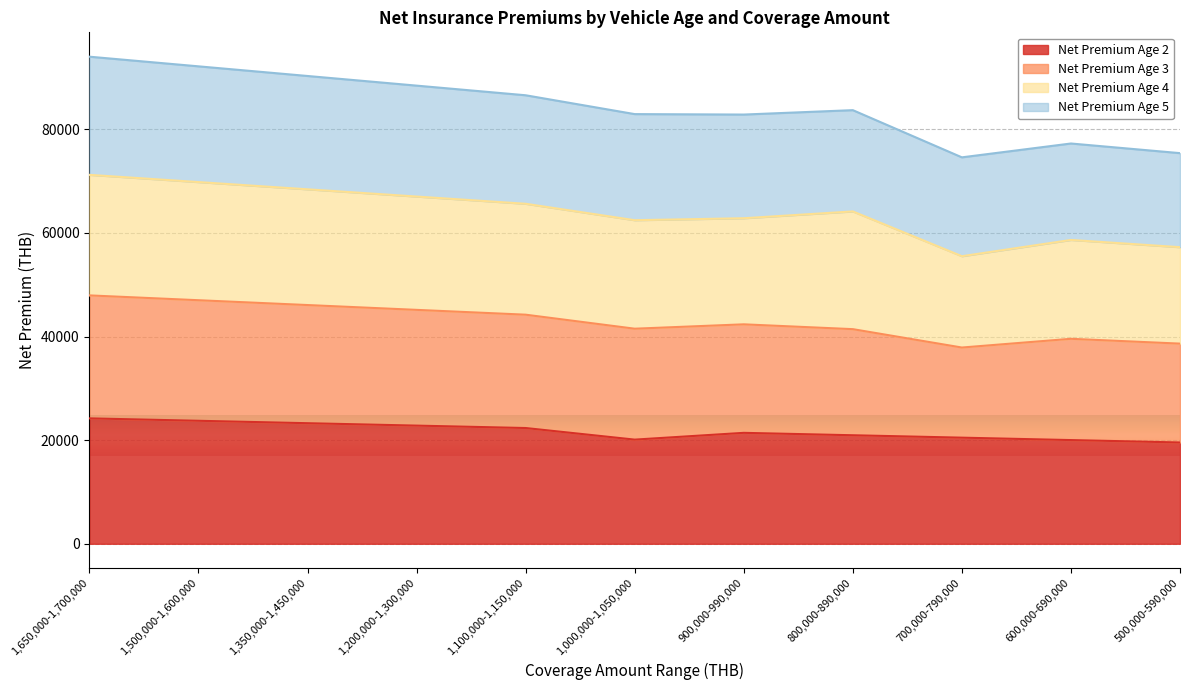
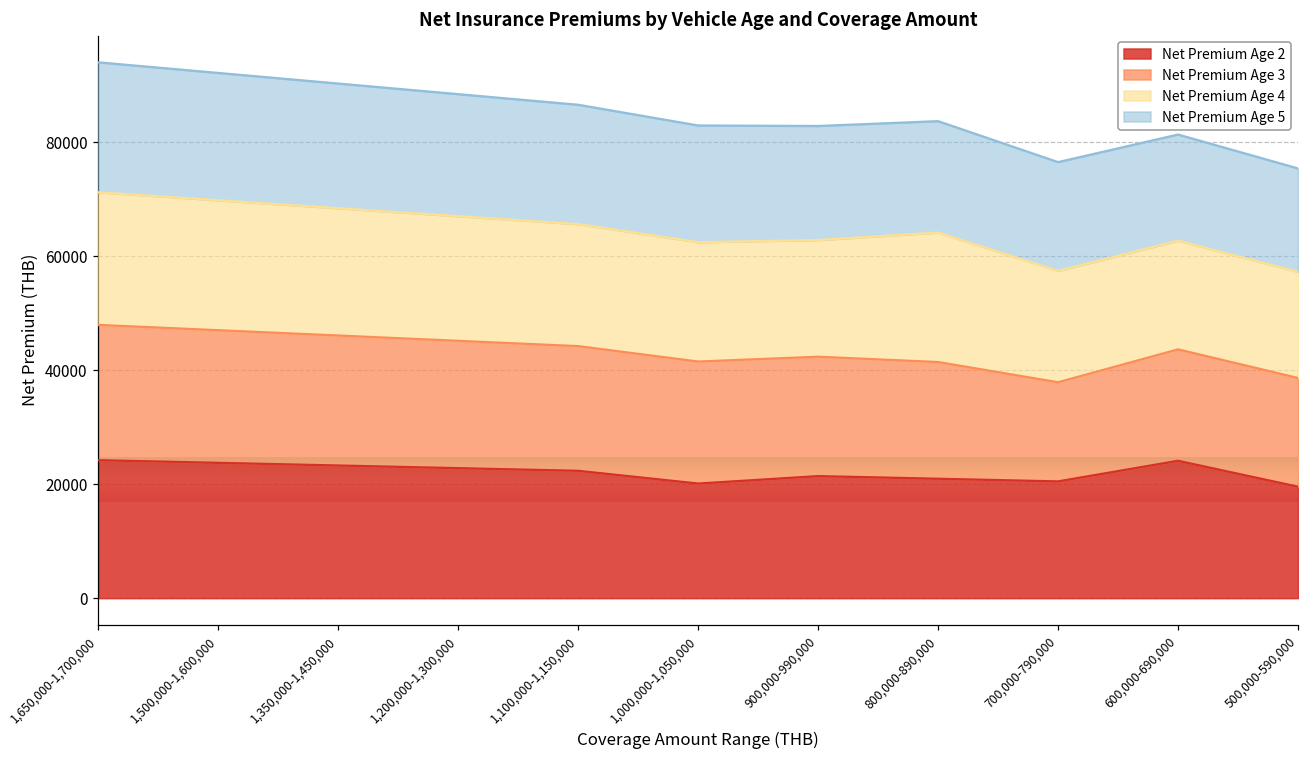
Net Premium Age 4, 700,000-790,000: 18000 -> 20000
Net Premium Age 2, 600,000-690,000: 20000 -> 24000
